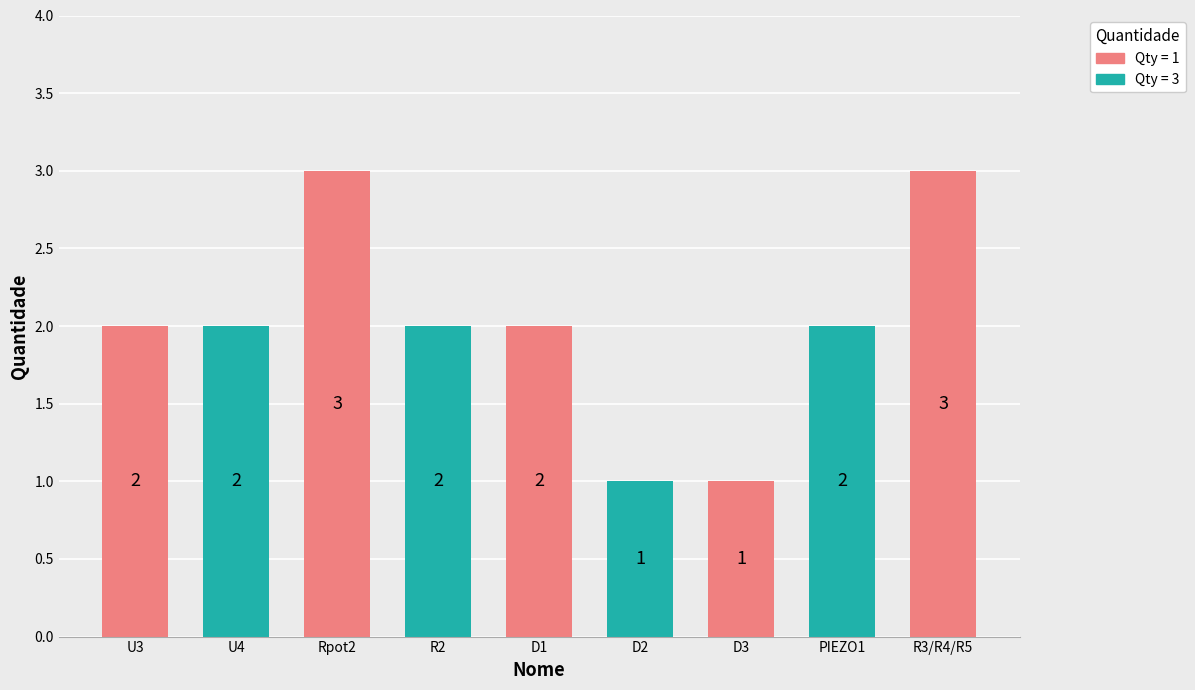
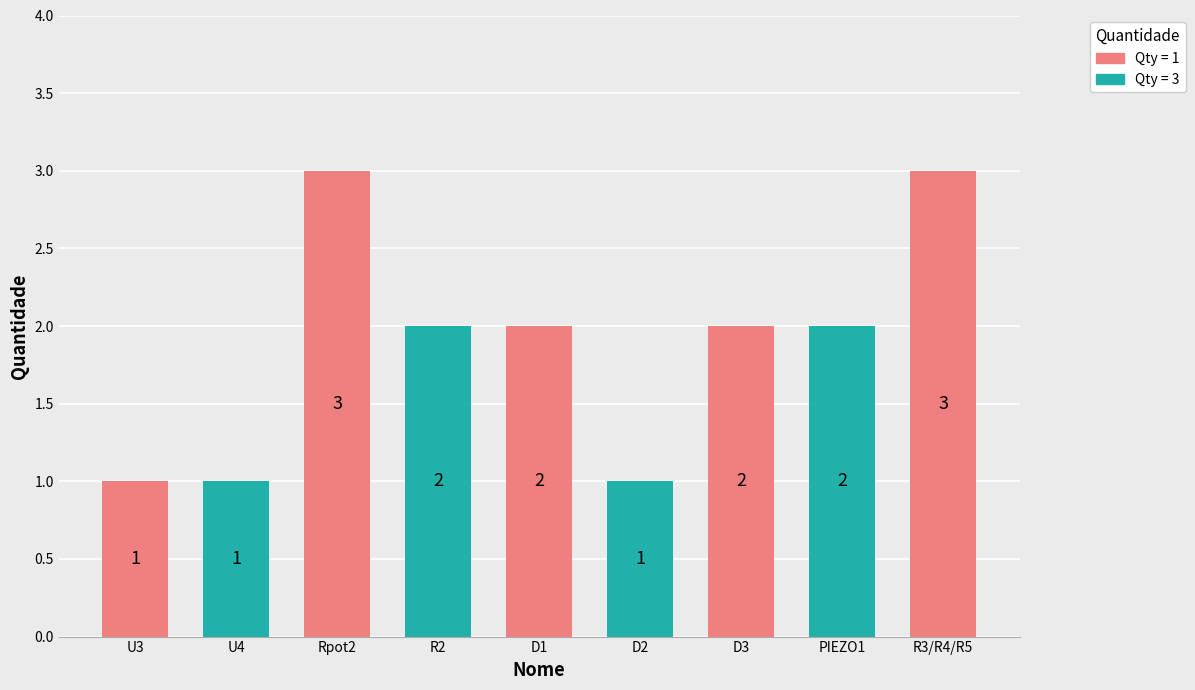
U3: 2 -> 1
U4: 2 -> 1
D3: 1 -> 2
